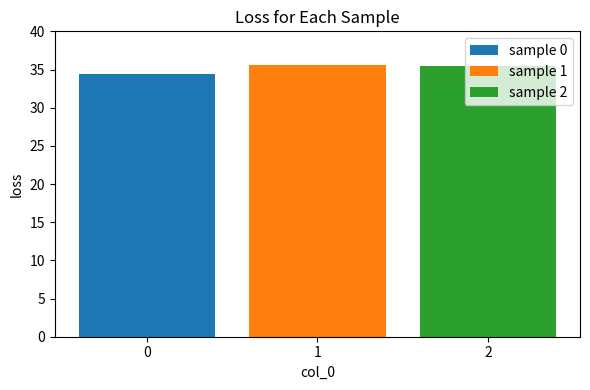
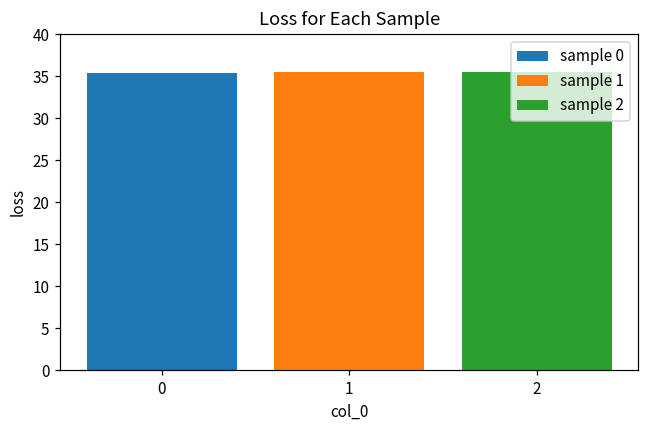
0: 34 -> 35
